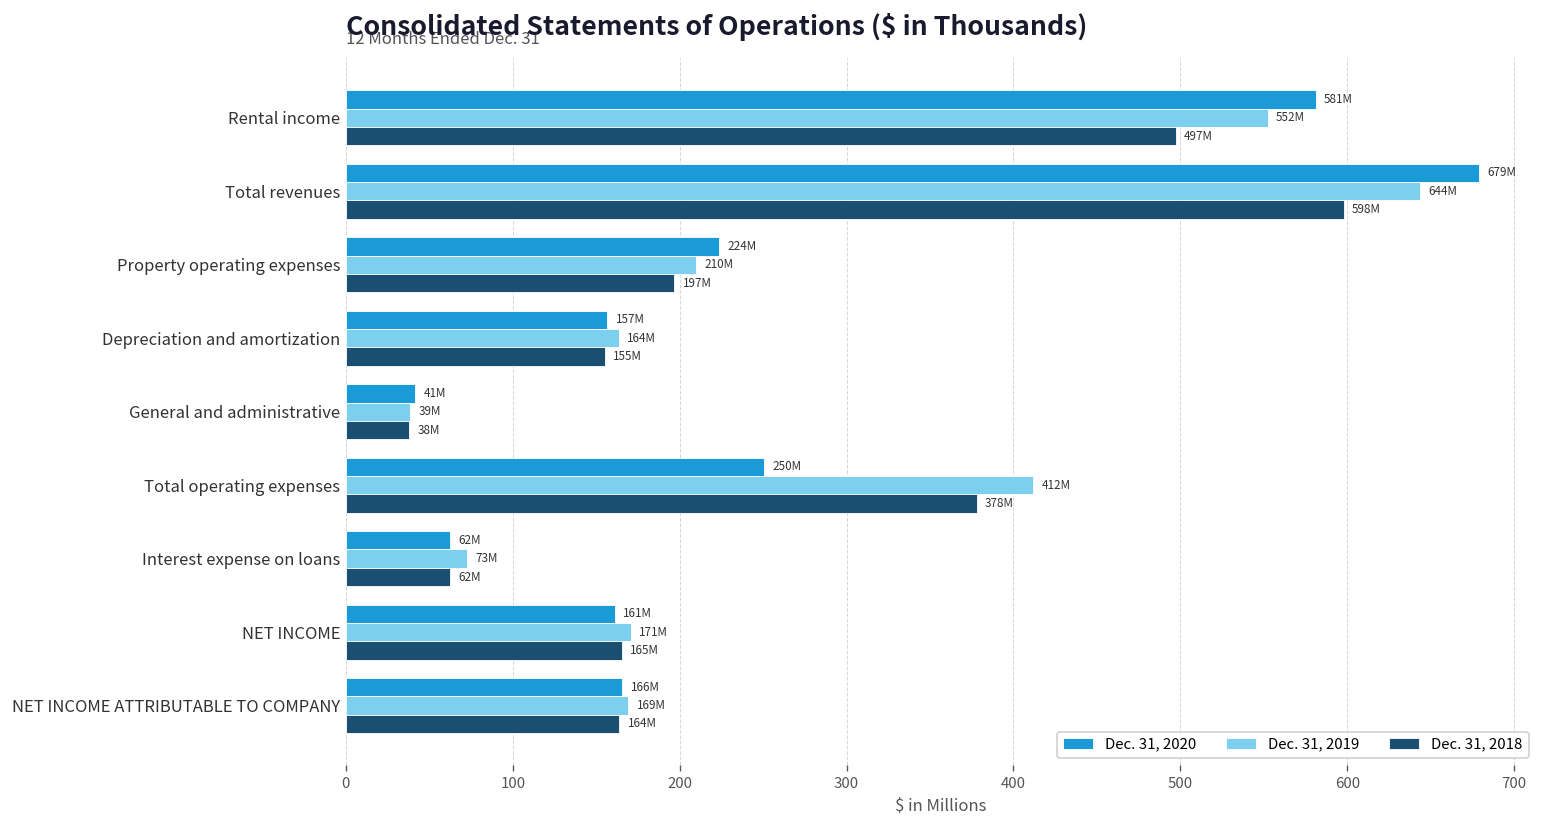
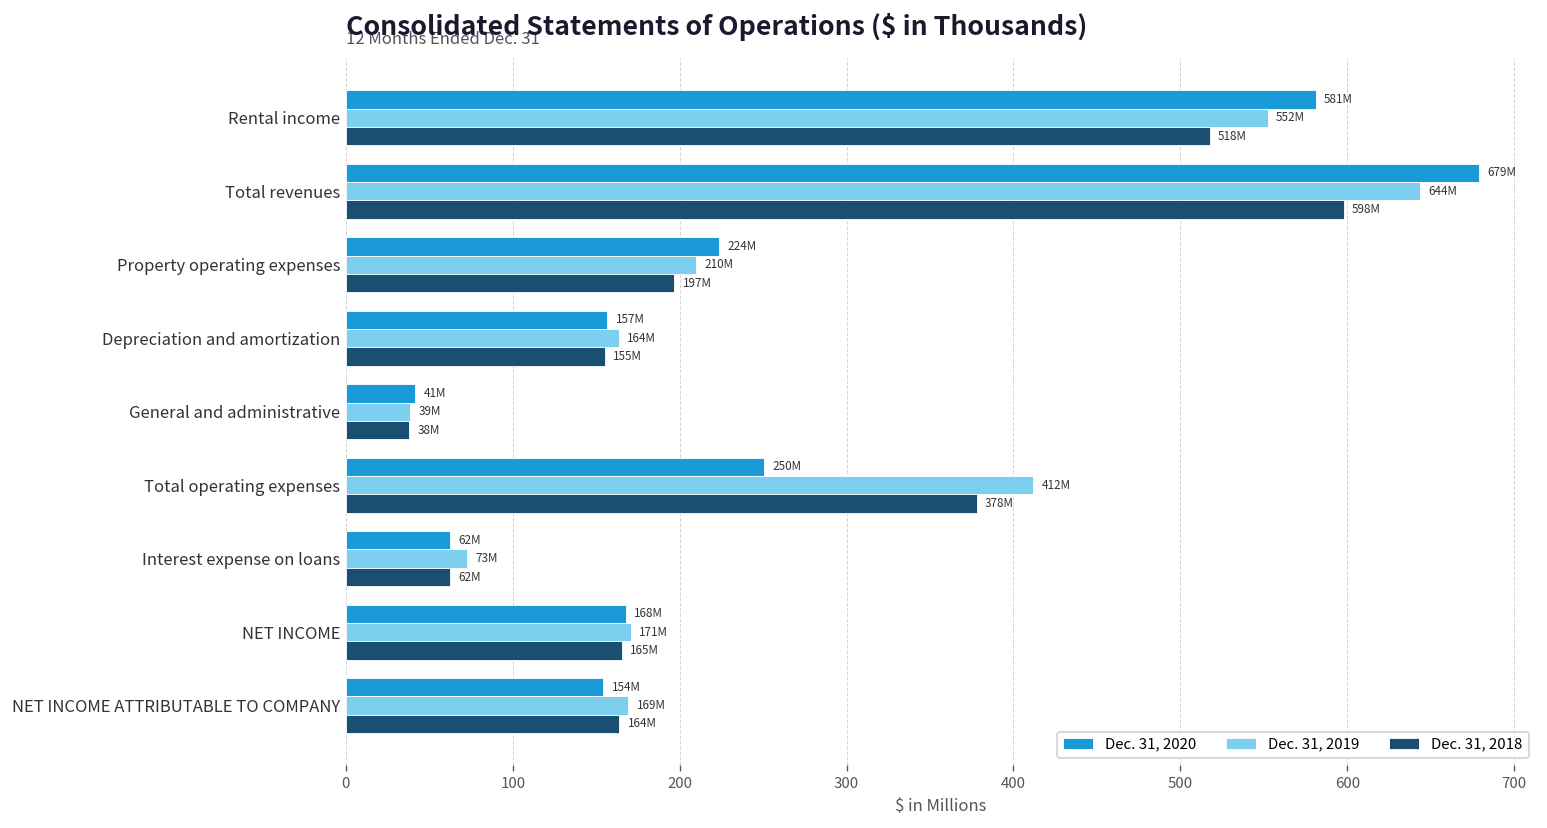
Dec. 31, 2018, Rental income: 497M -> 518M
Dec. 31, 2020, NET INCOME: 161M -> 168M
Dec. 31, 2020, NET INCOME ATTRIBUTABLE TO COMPANY: 166M -> 154M
